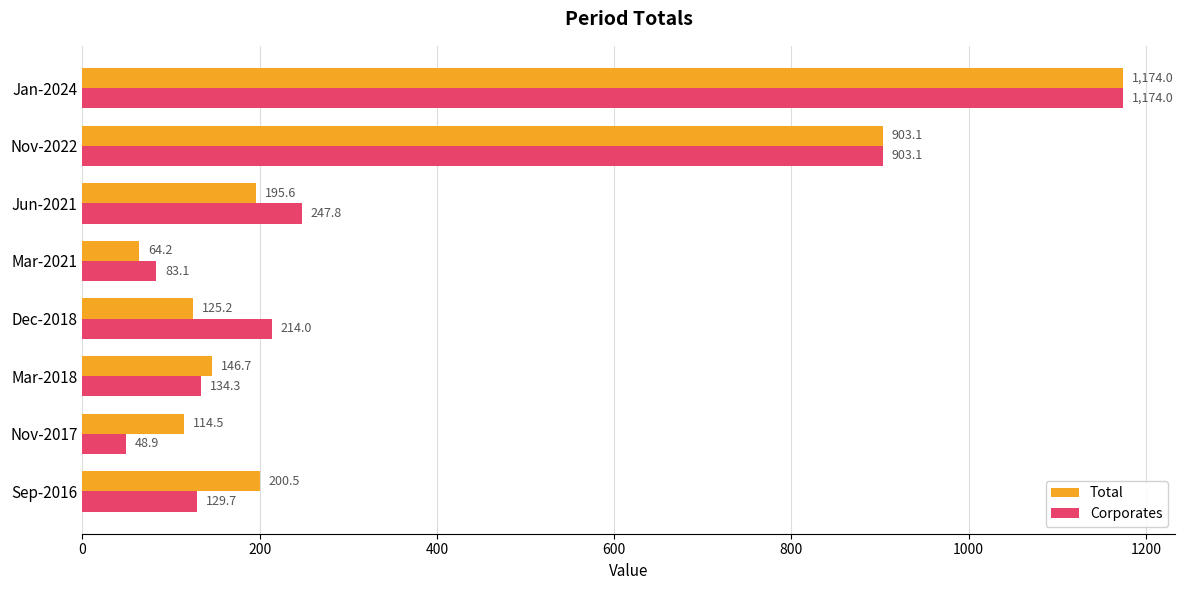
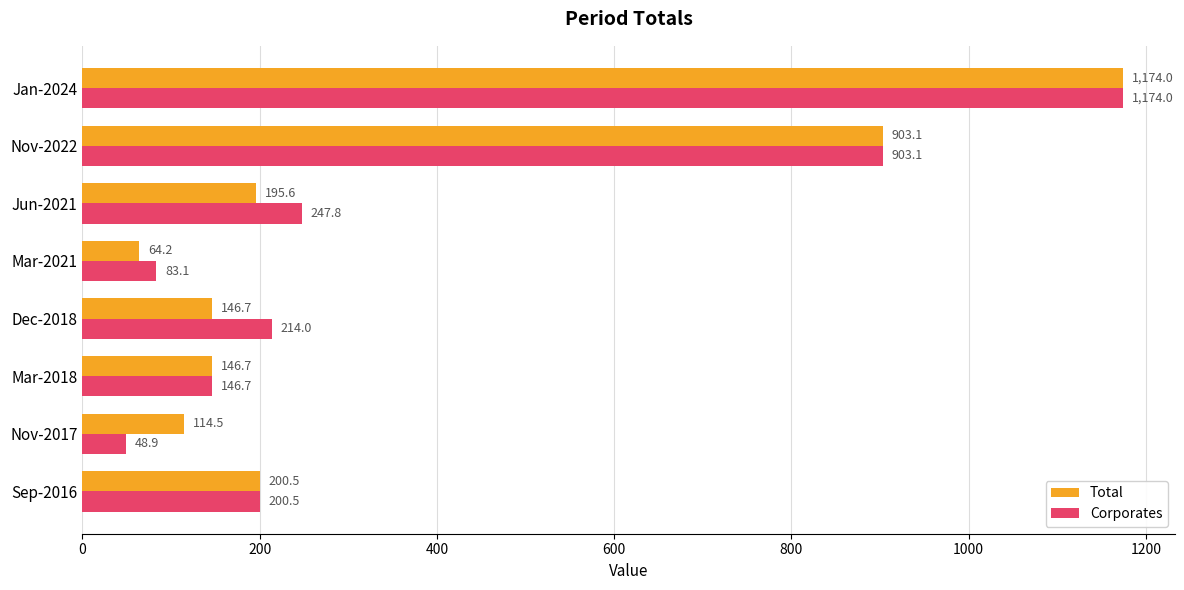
Total, Dec-2018: 125.2 -> 146.7
Corporates, Mar-2018: 134.3 -> 146.7
Corporates, Sep-2016: 129.7 -> 200.5
